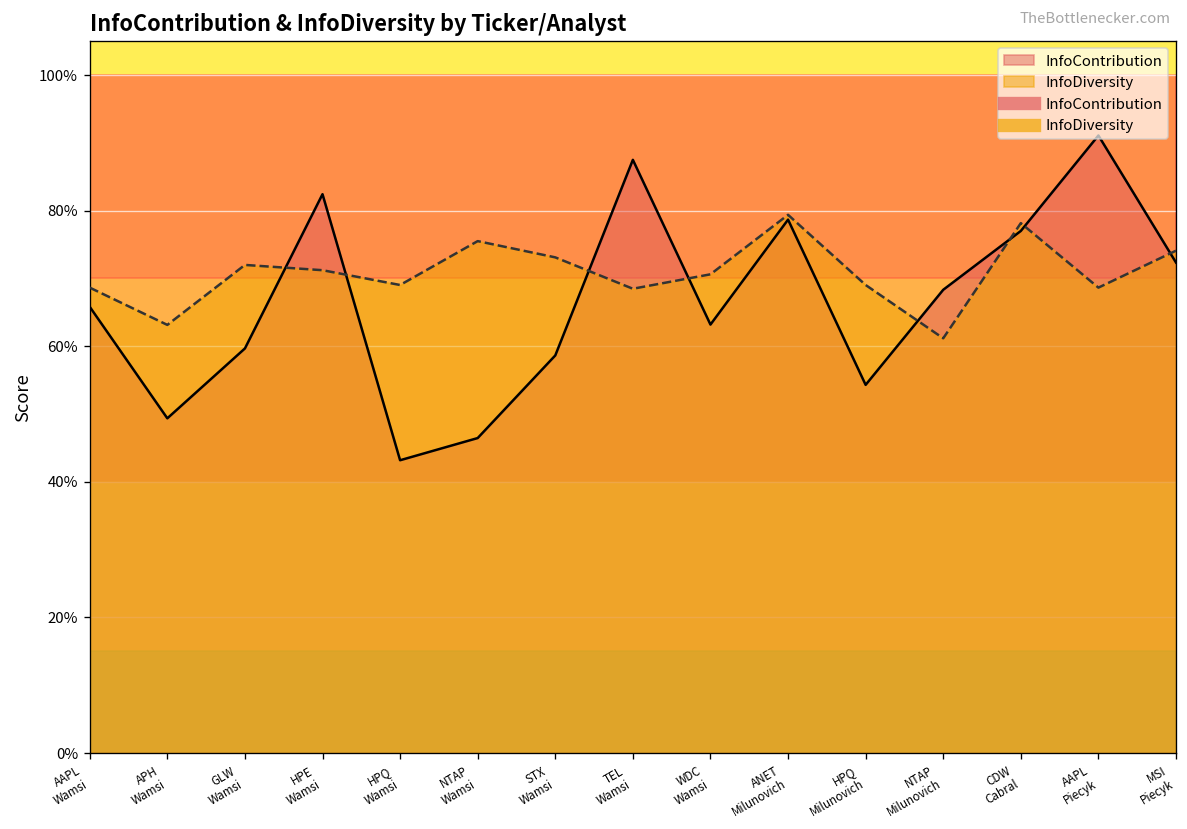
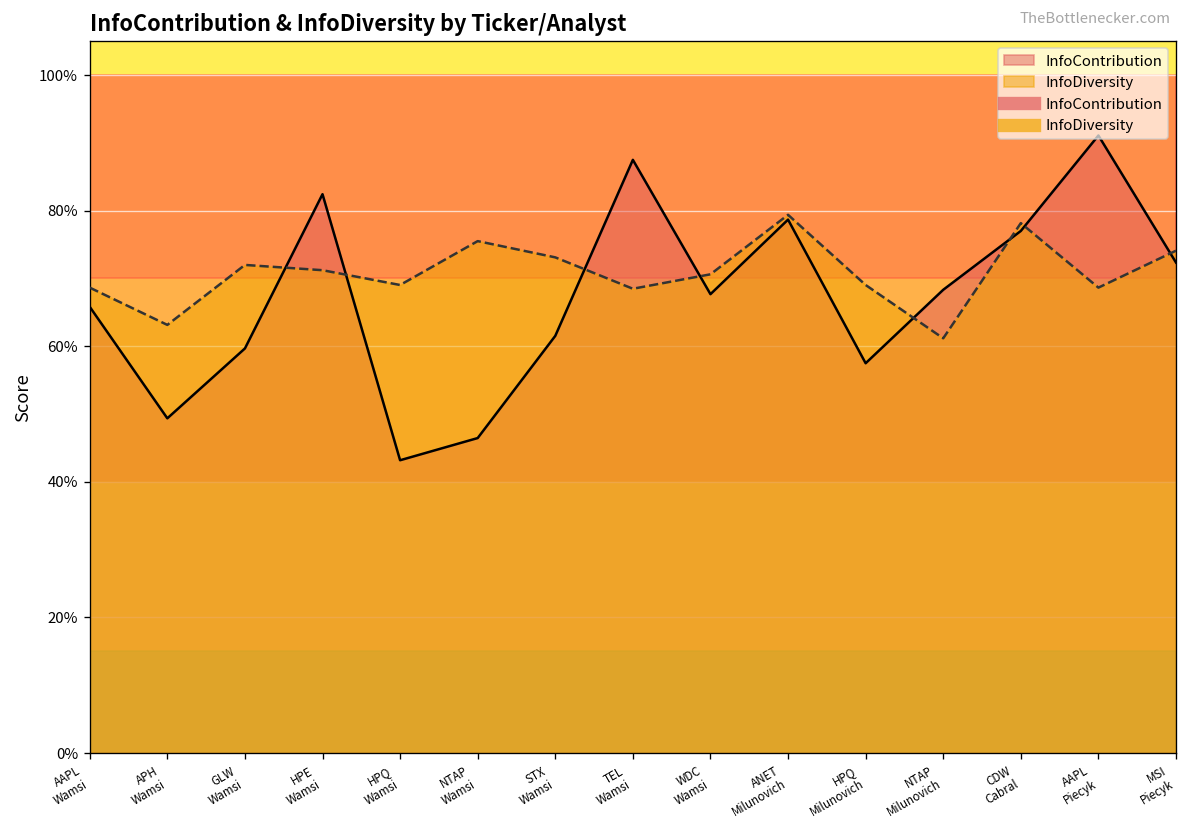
InfoContribution, STX Wamsi: 59% -> 62%
InfoContribution, WDC Wamsi: 63% -> 68%
InfoContribution, HPQ Milunovich: 54% -> 57%
